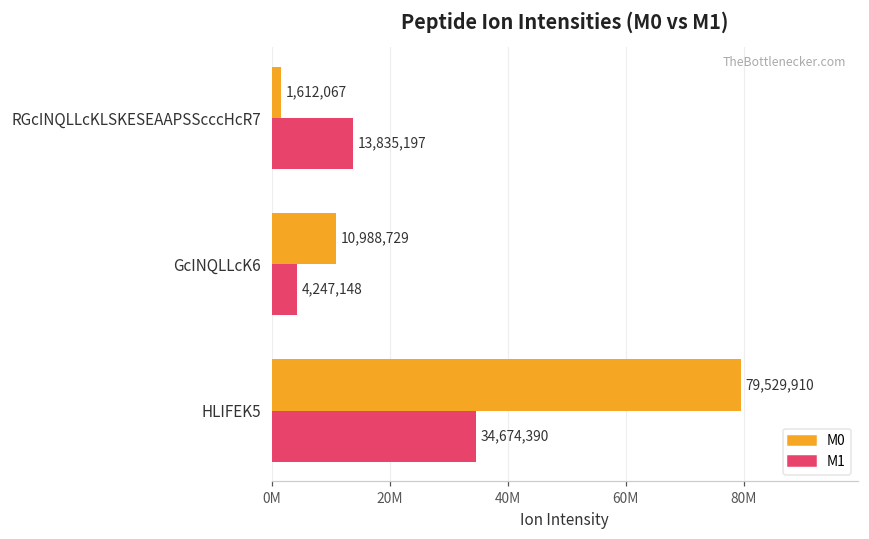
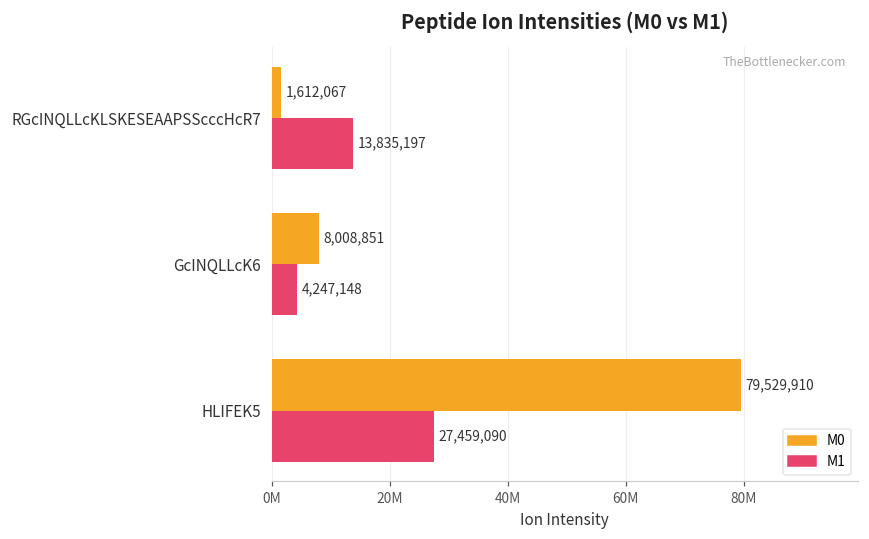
M0, GcINQLLcK6: 10,988,729 -> 8,008,851
M1, HLIFEK5: 34,674,390 -> 27,459,090
